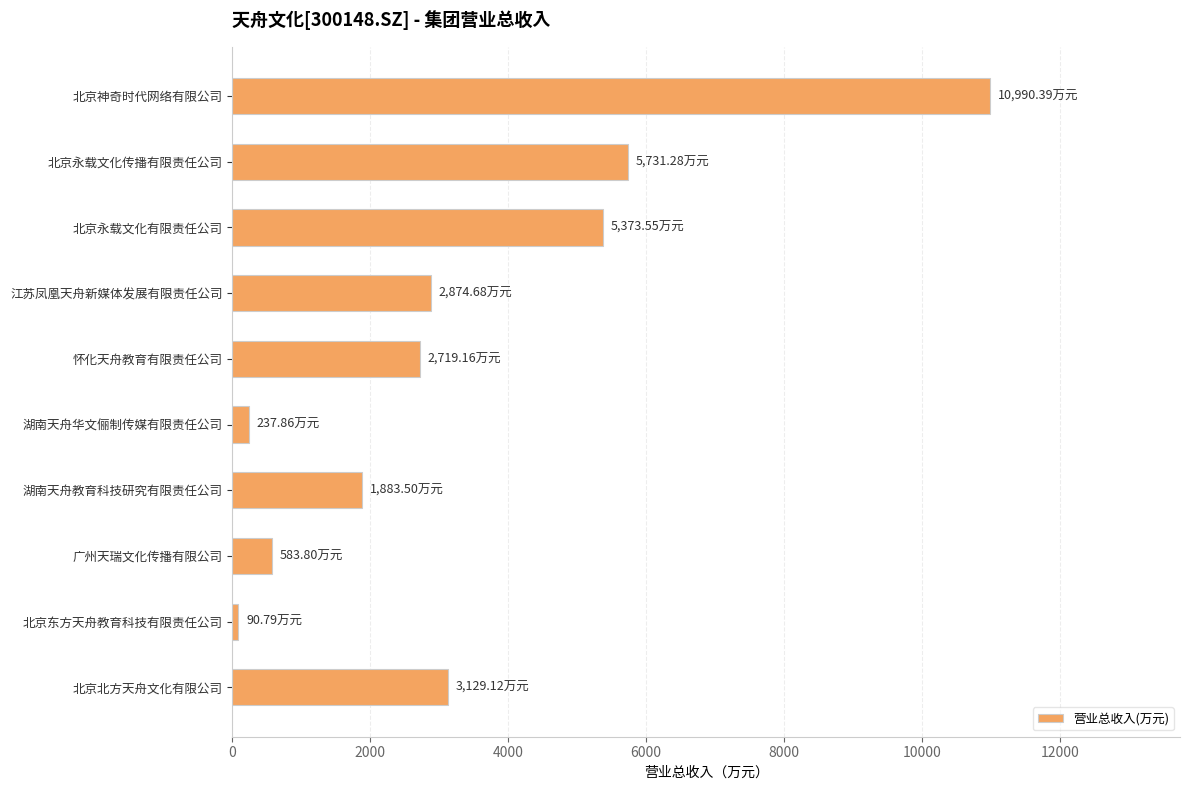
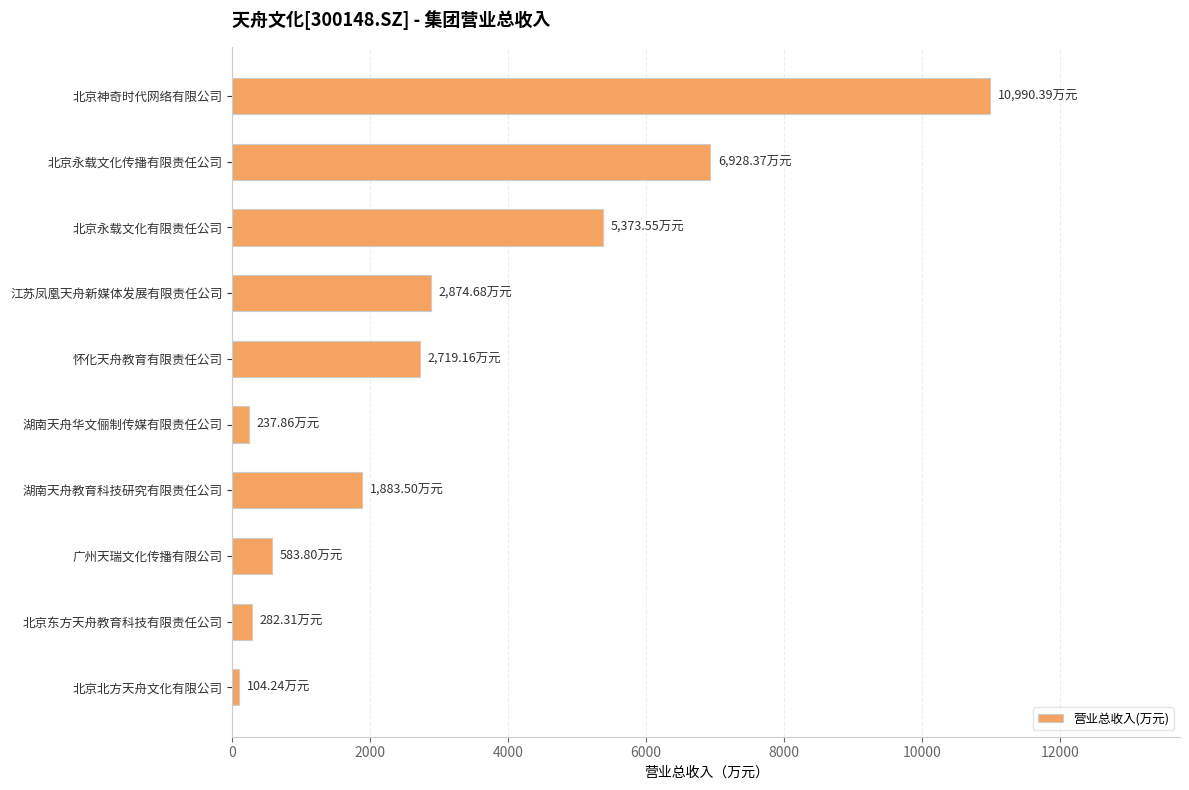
北京永载文化传播有限责任公司: 5,731.28 -> 6,928.37
北京东方天舟教育科技有限责任公司: 90.79 -> 282.31
北京北方天舟文化有限公司: 3,129.12 -> 104.24
